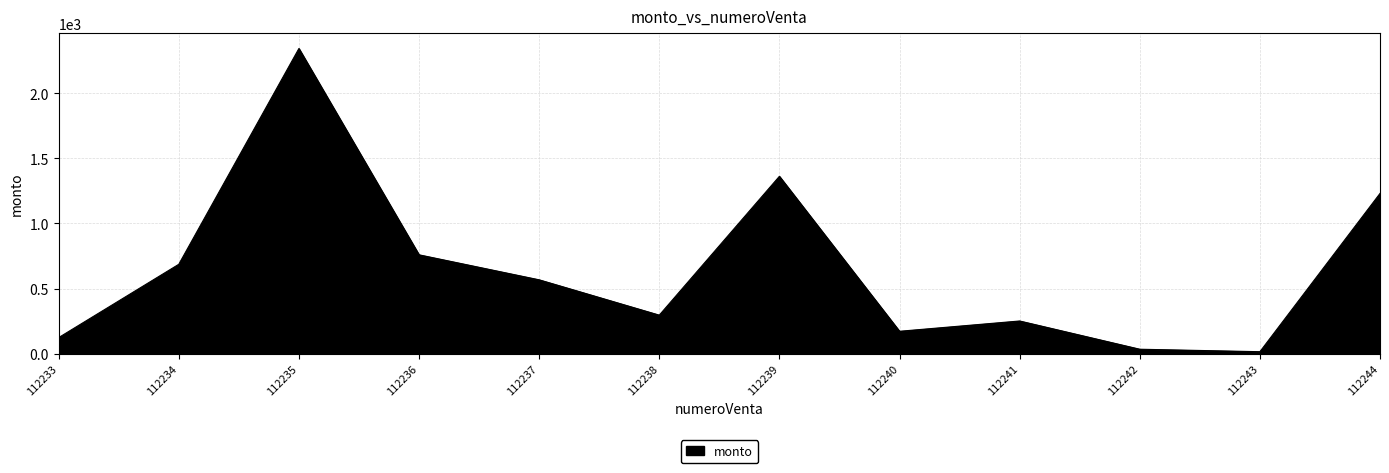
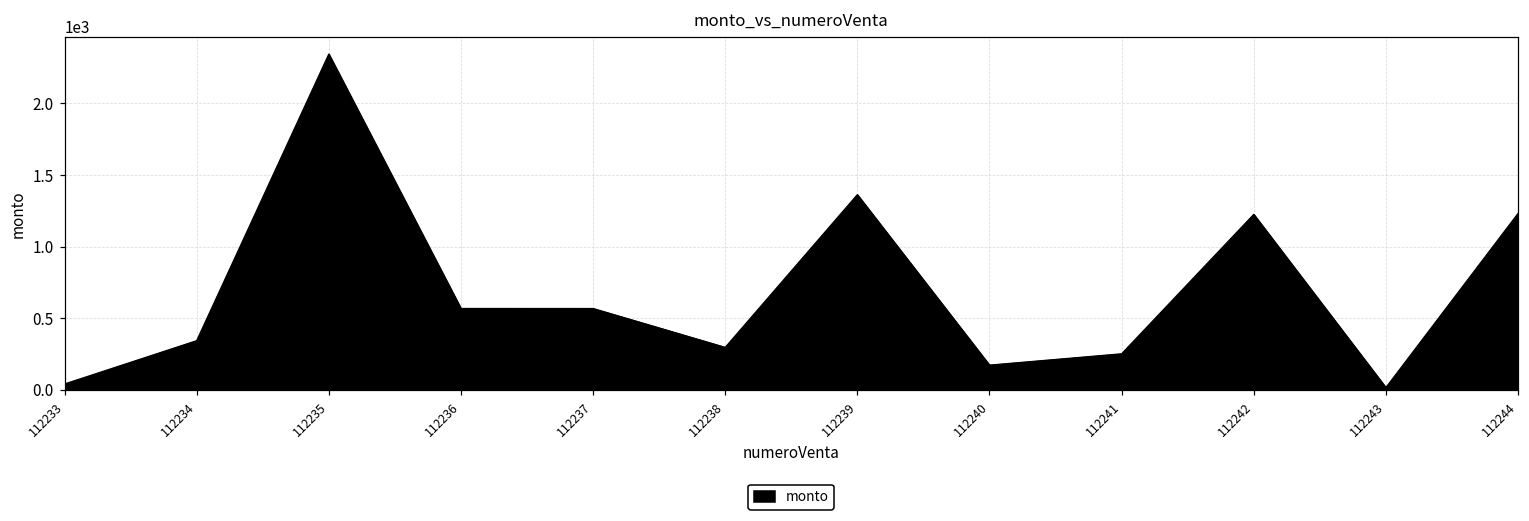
112233: 120 -> 40
112234: 690 -> 340
112236: 760 -> 570
112242: 30 -> 1220
